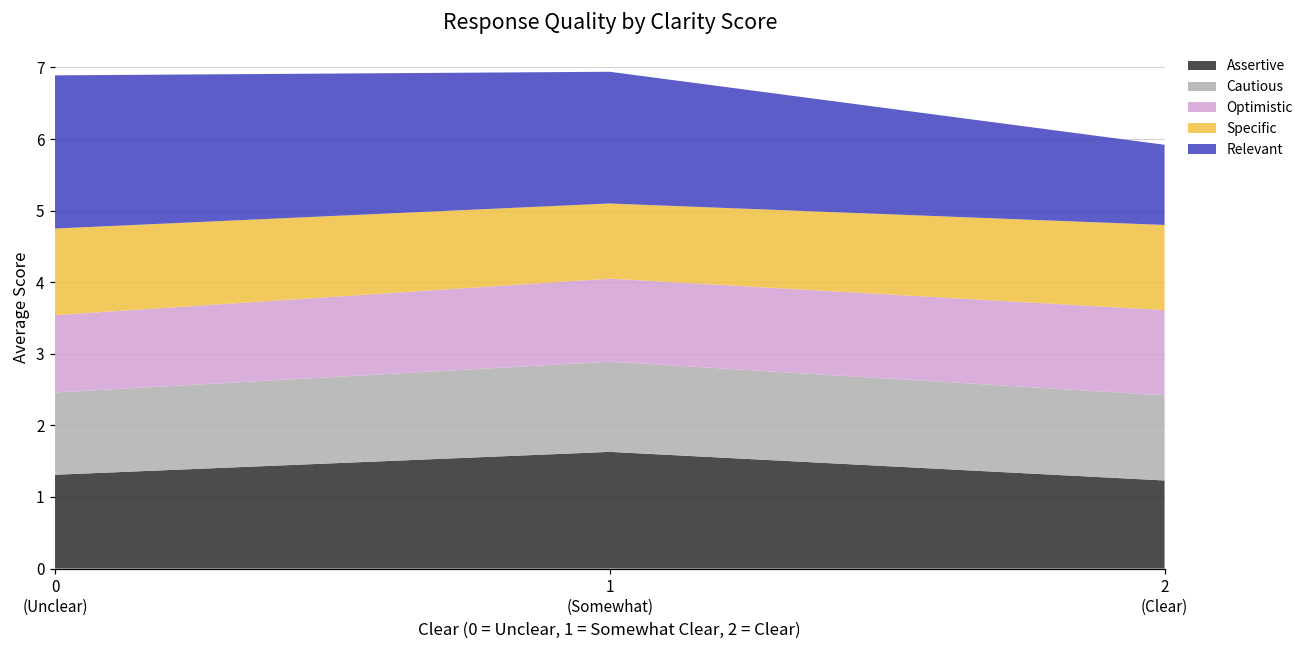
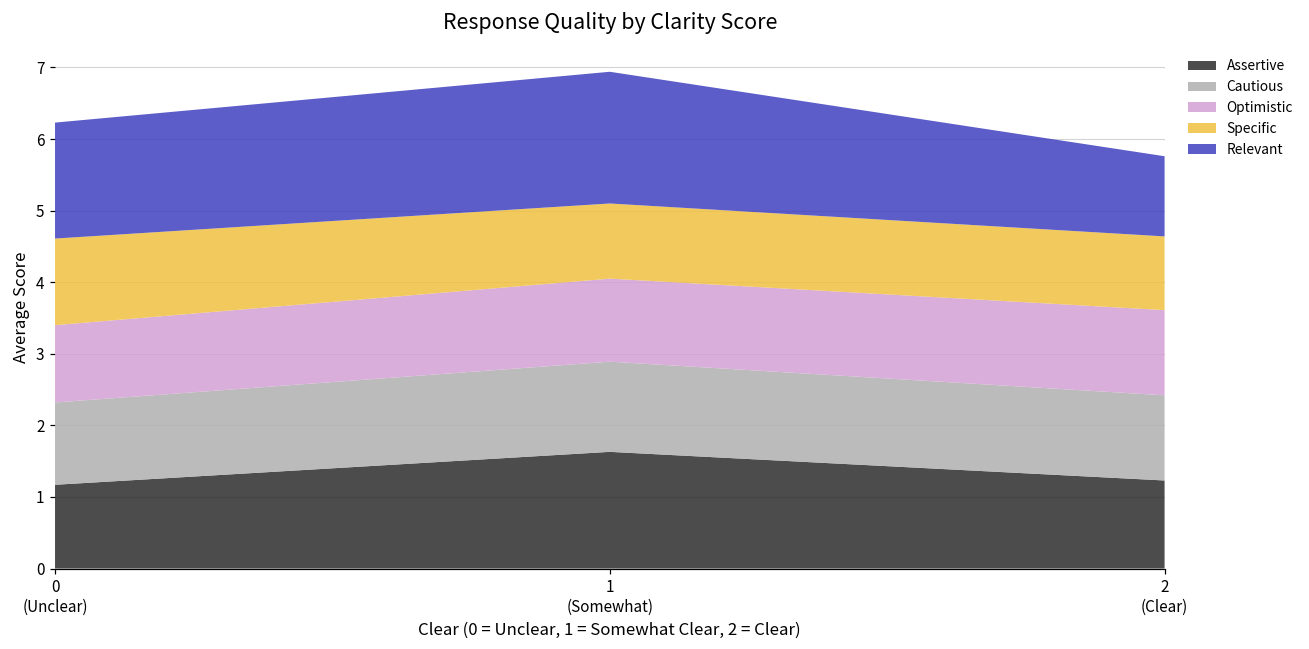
Assertive, 0 (Unclear): 1.3 -> 1.2
Relevant, 0 (Unclear): 2.1 -> 1.6
Specific, 2 (Clear): 1.2 -> 1.0
